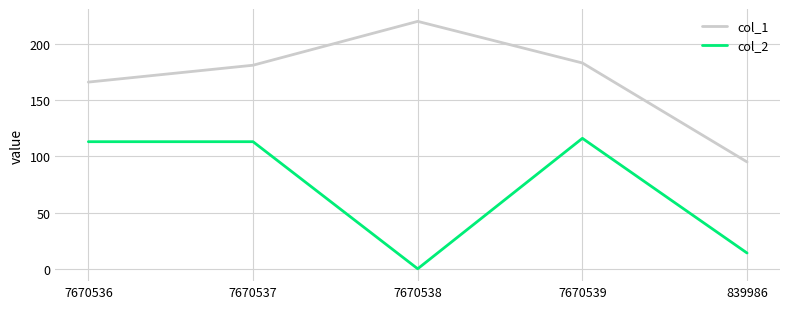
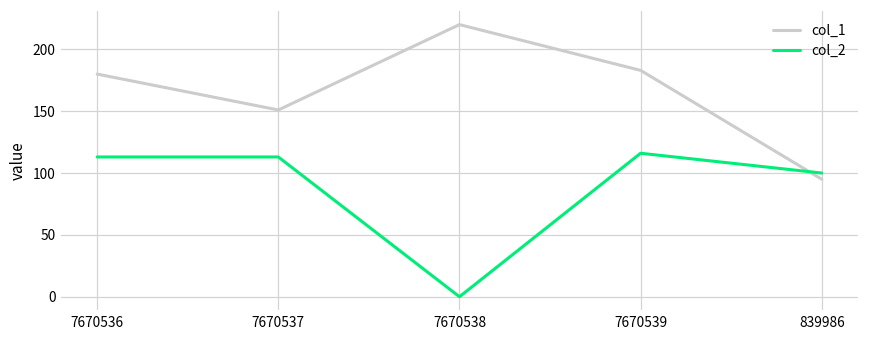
col_1, 7670536: 166 -> 180
col_1, 7670537: 181 -> 151
col_2, 839986: 14 -> 100
